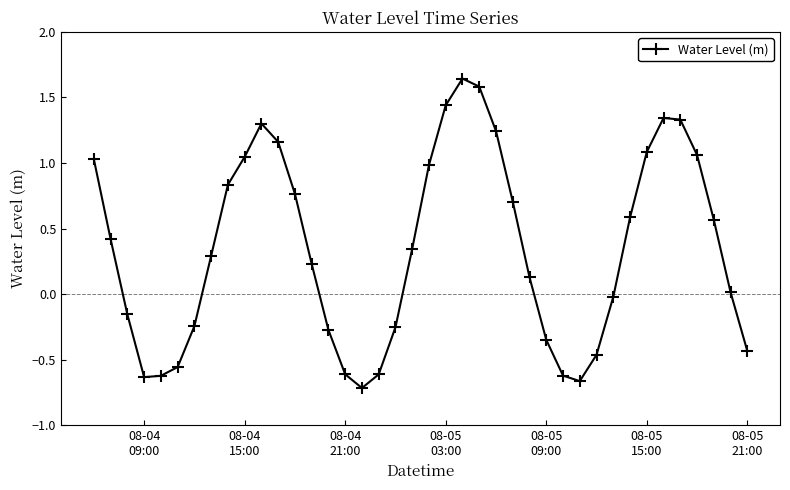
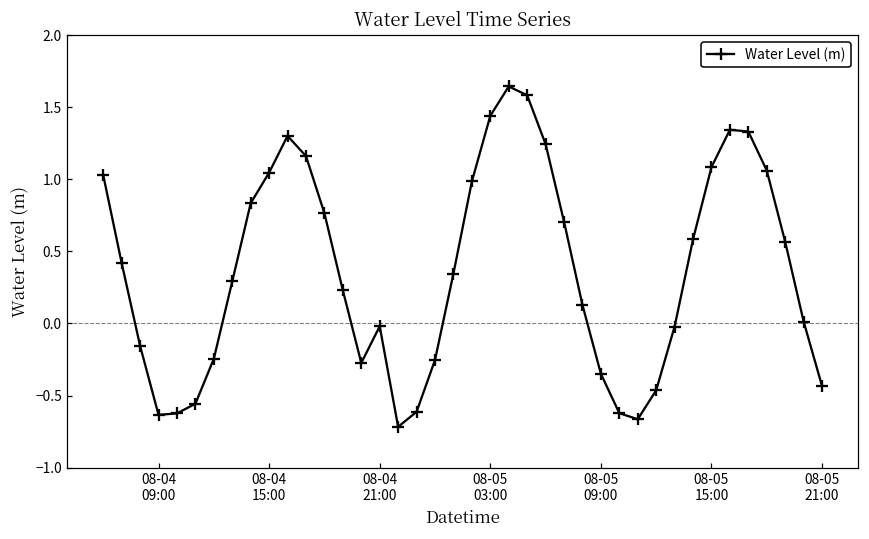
08-04 21:00: -0.61 -> -0.02
